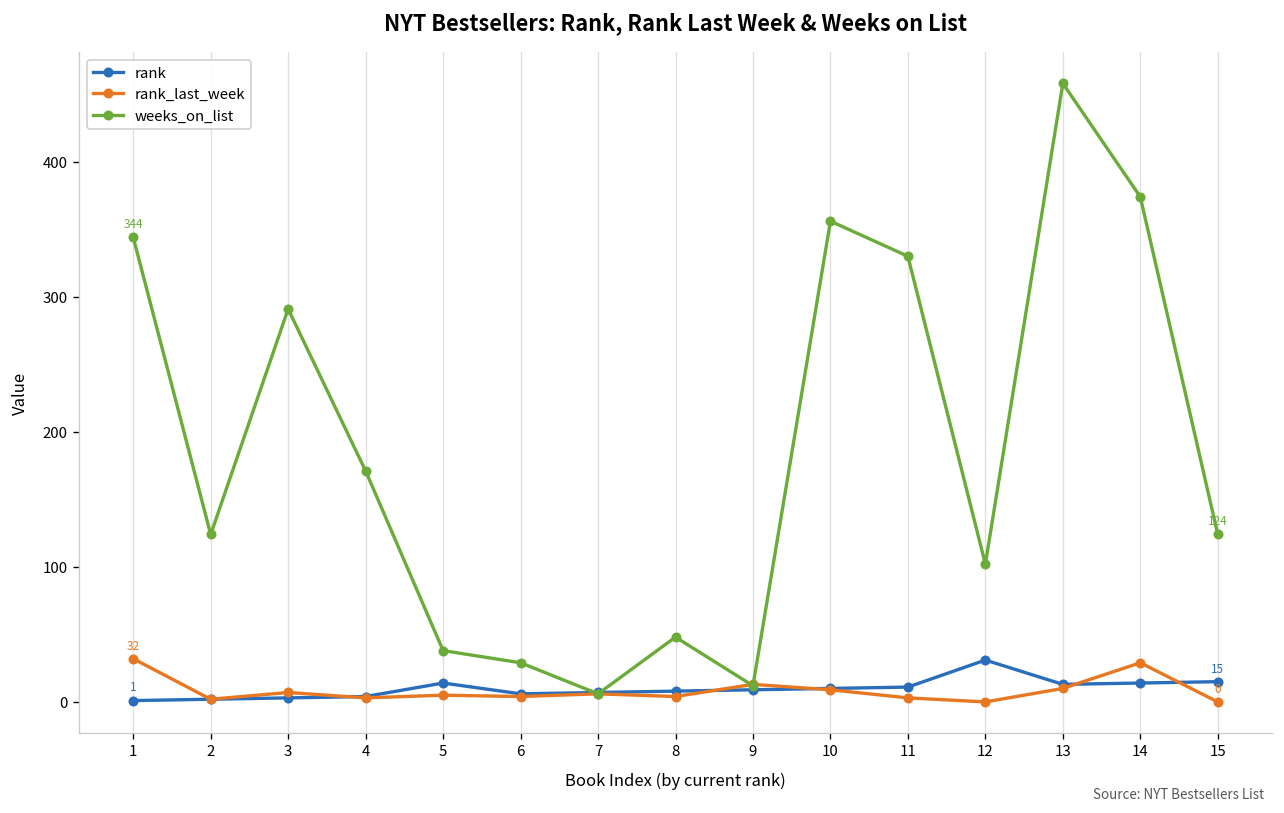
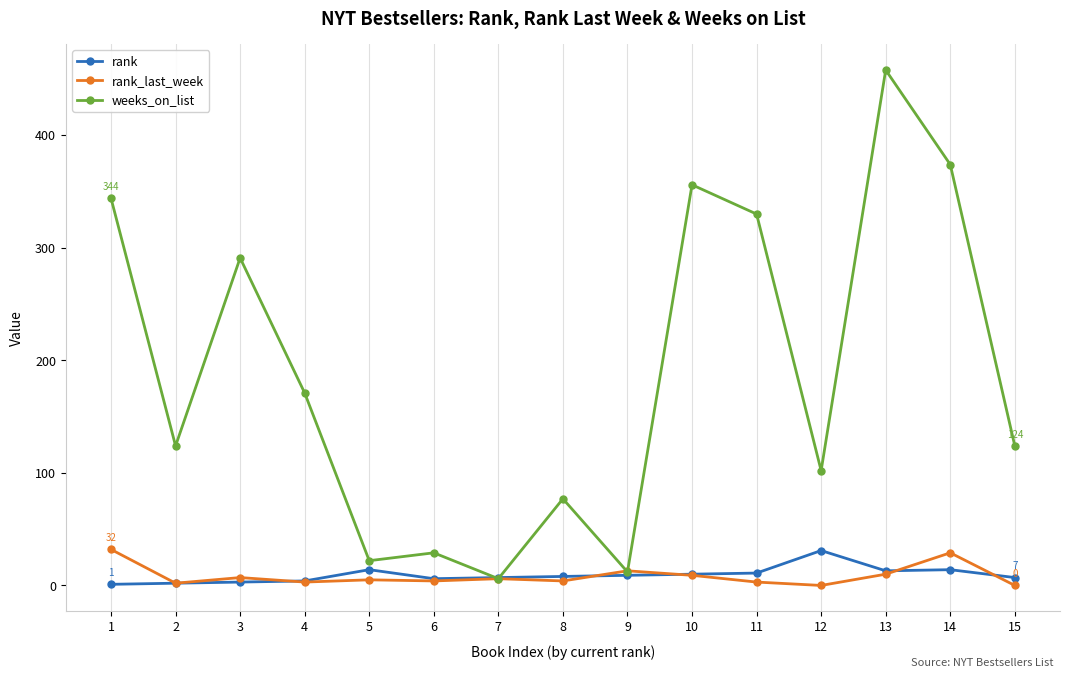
weeks_on_list, 5: 38 -> 22
weeks_on_list, 8: 48 -> 77
rank, 15: 15 -> 7
